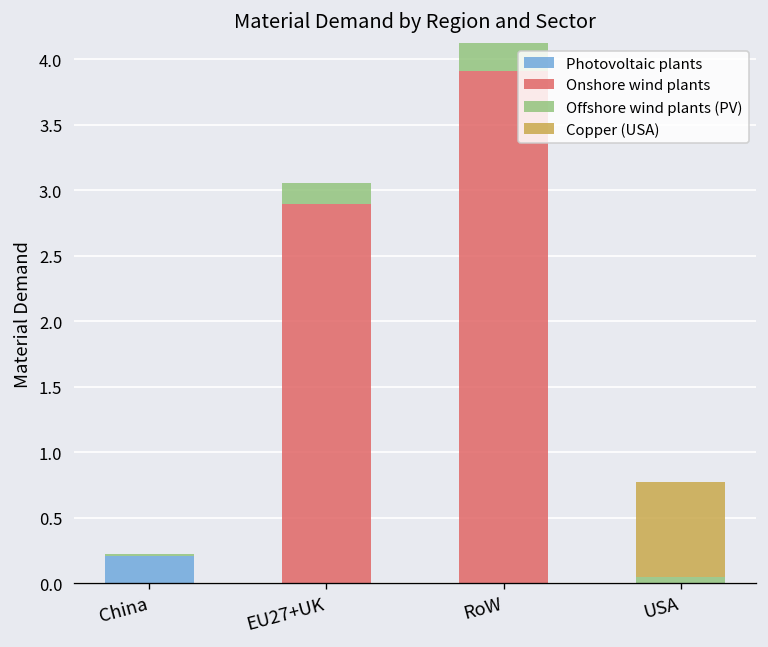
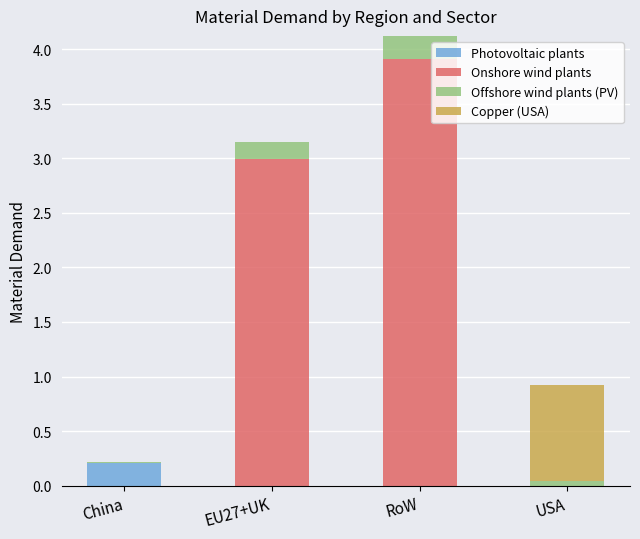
Onshore wind plants, EU27+UK: 2.90 -> 3.00
Copper (USA), USA: 0.72 -> 0.87
